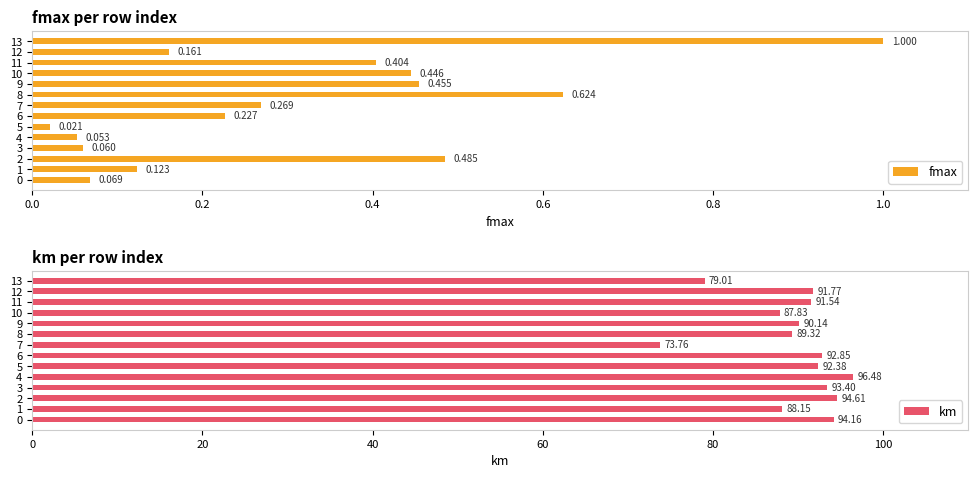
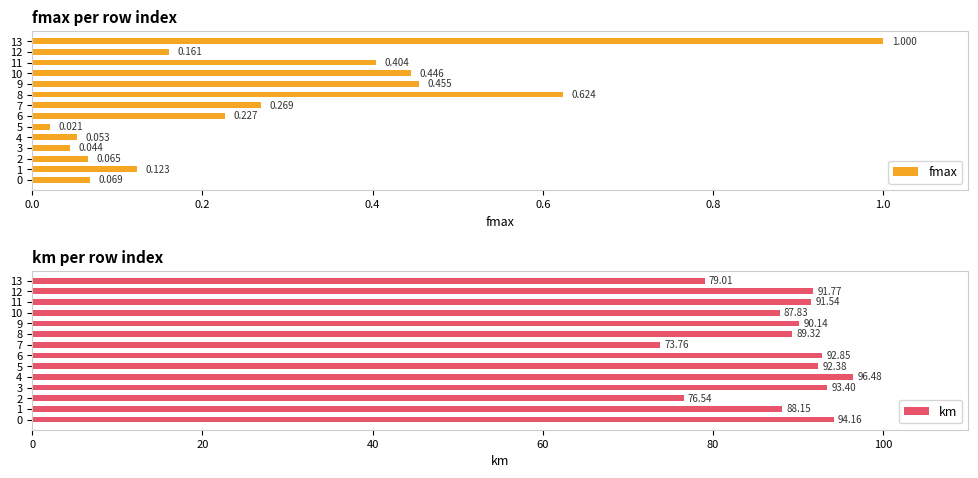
fmax per row index, 3: 0.060 -> 0.044
fmax per row index, 2: 0.485 -> 0.065
km per row index, 2: 94.61 -> 76.54
